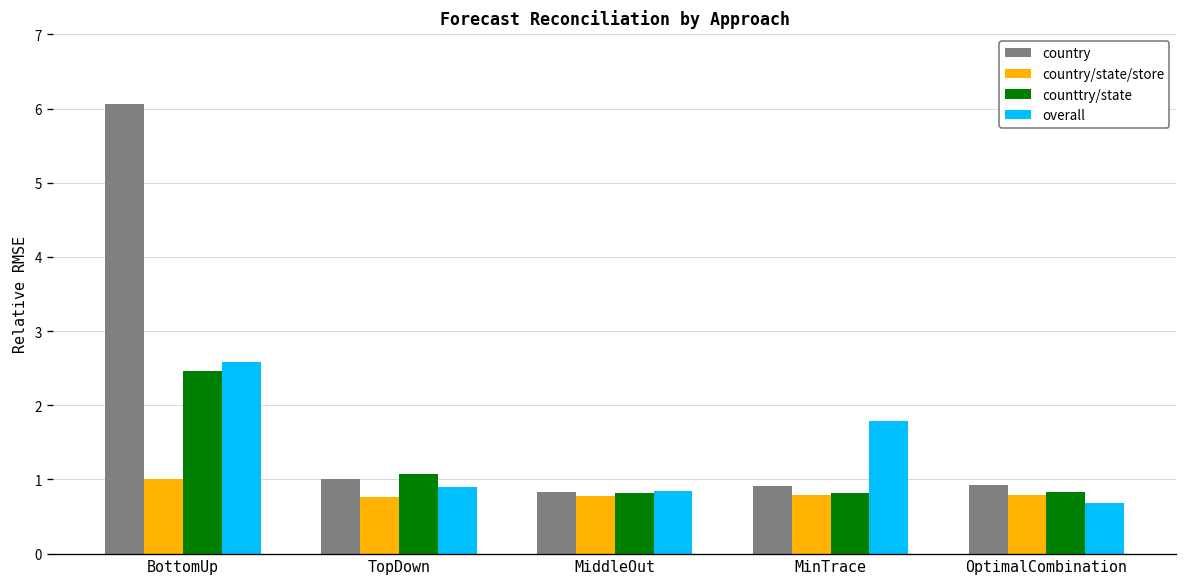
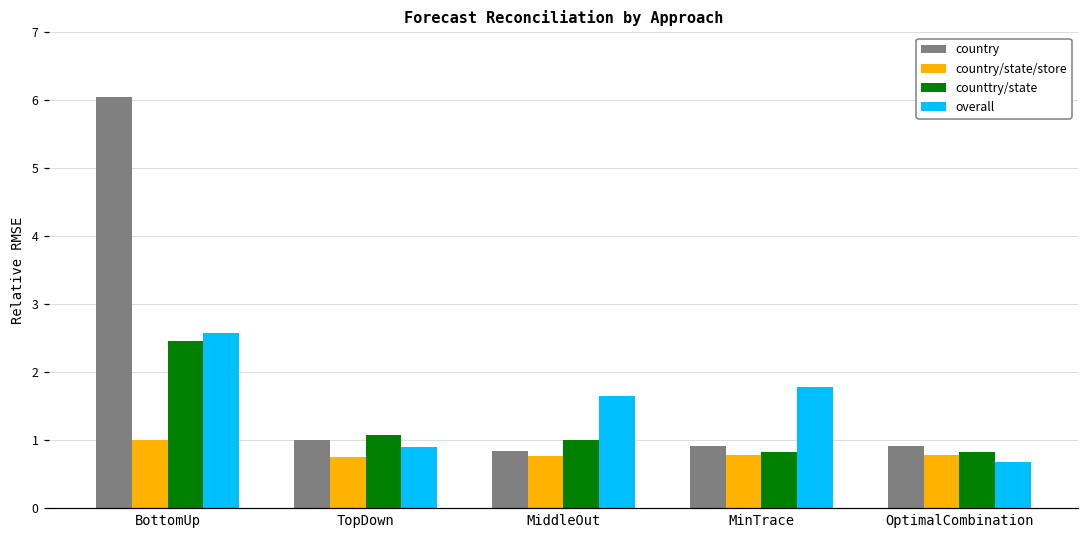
counttry/state, MiddleOut: 0.8 -> 1.0
overall, MiddleOut: 0.9 -> 1.7
